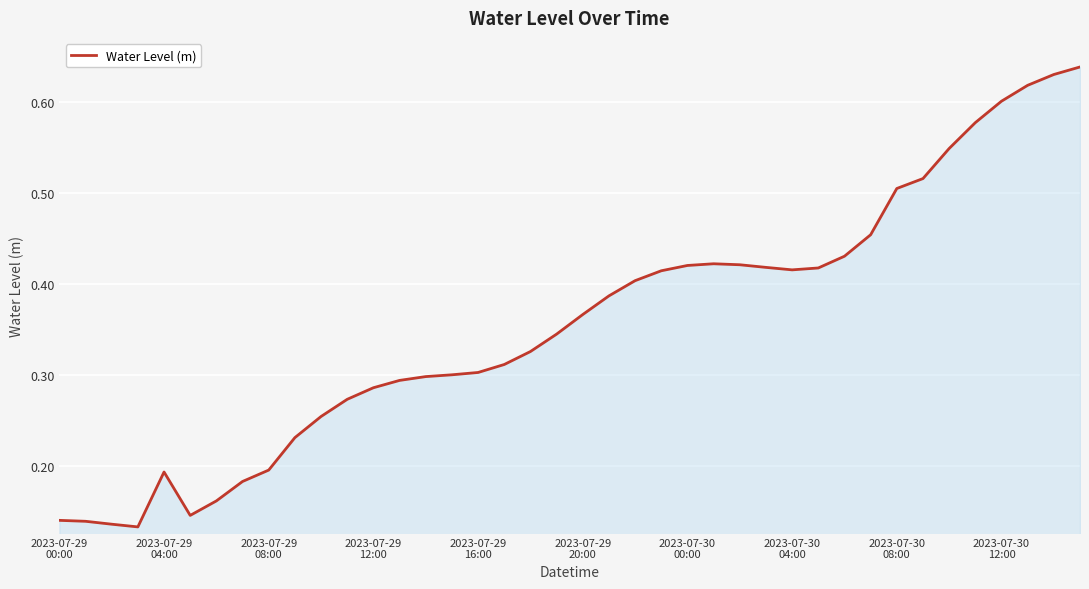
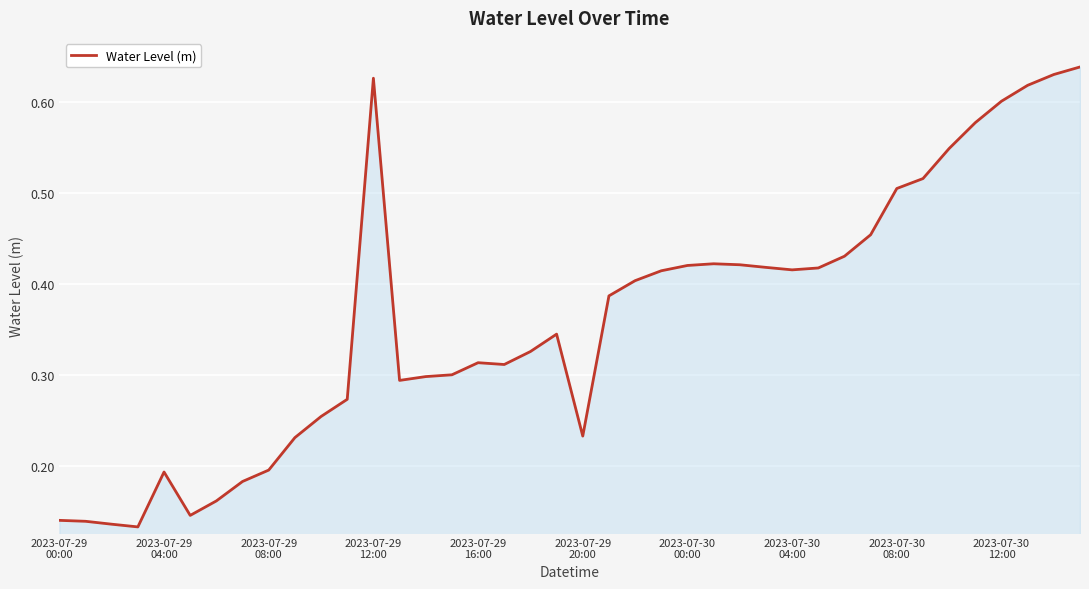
2023-07-29 12:00: 0.29 -> 0.63
2023-07-29 16:00: 0.30 -> 0.31
2023-07-29 20:00: 0.37 -> 0.23
